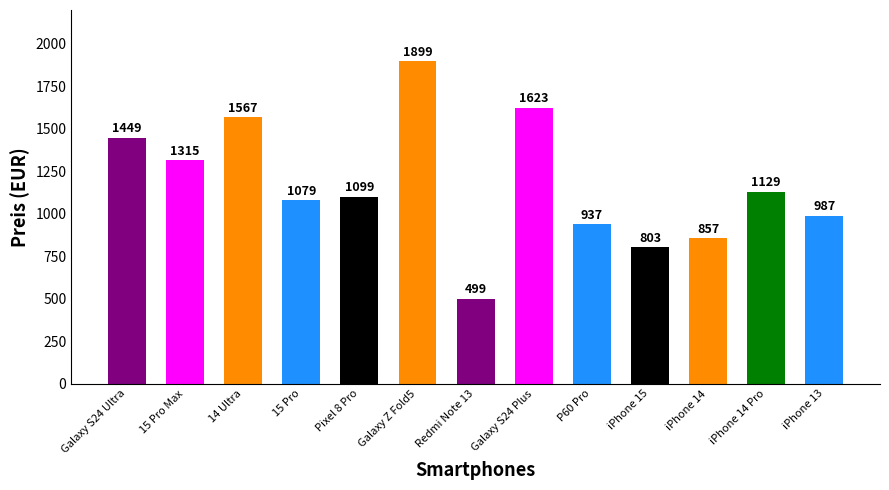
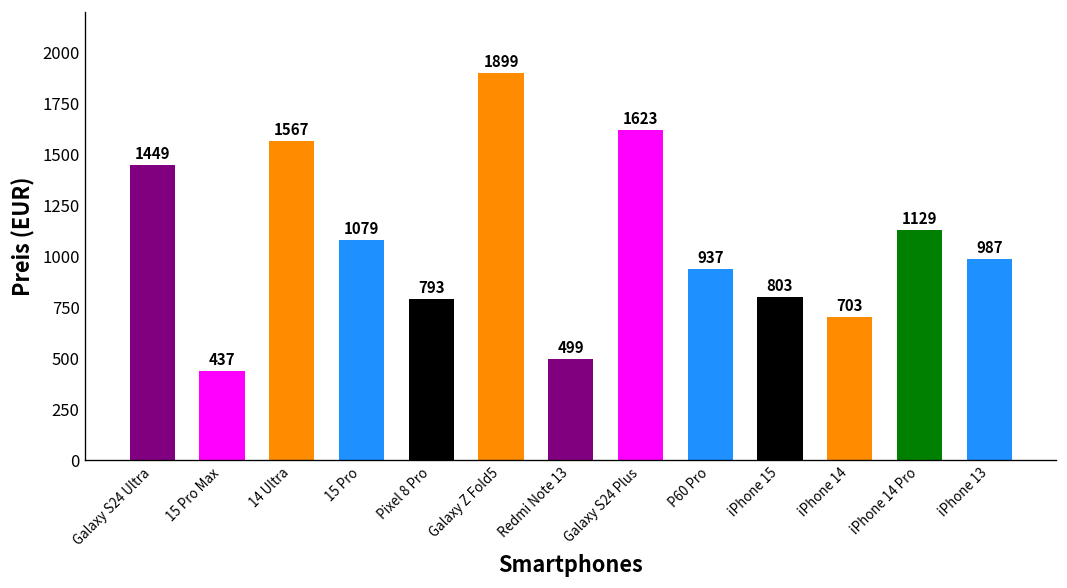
15 Pro Max: 1315 -> 437
Pixel 8 Pro: 1099 -> 793
iPhone 14: 857 -> 703
